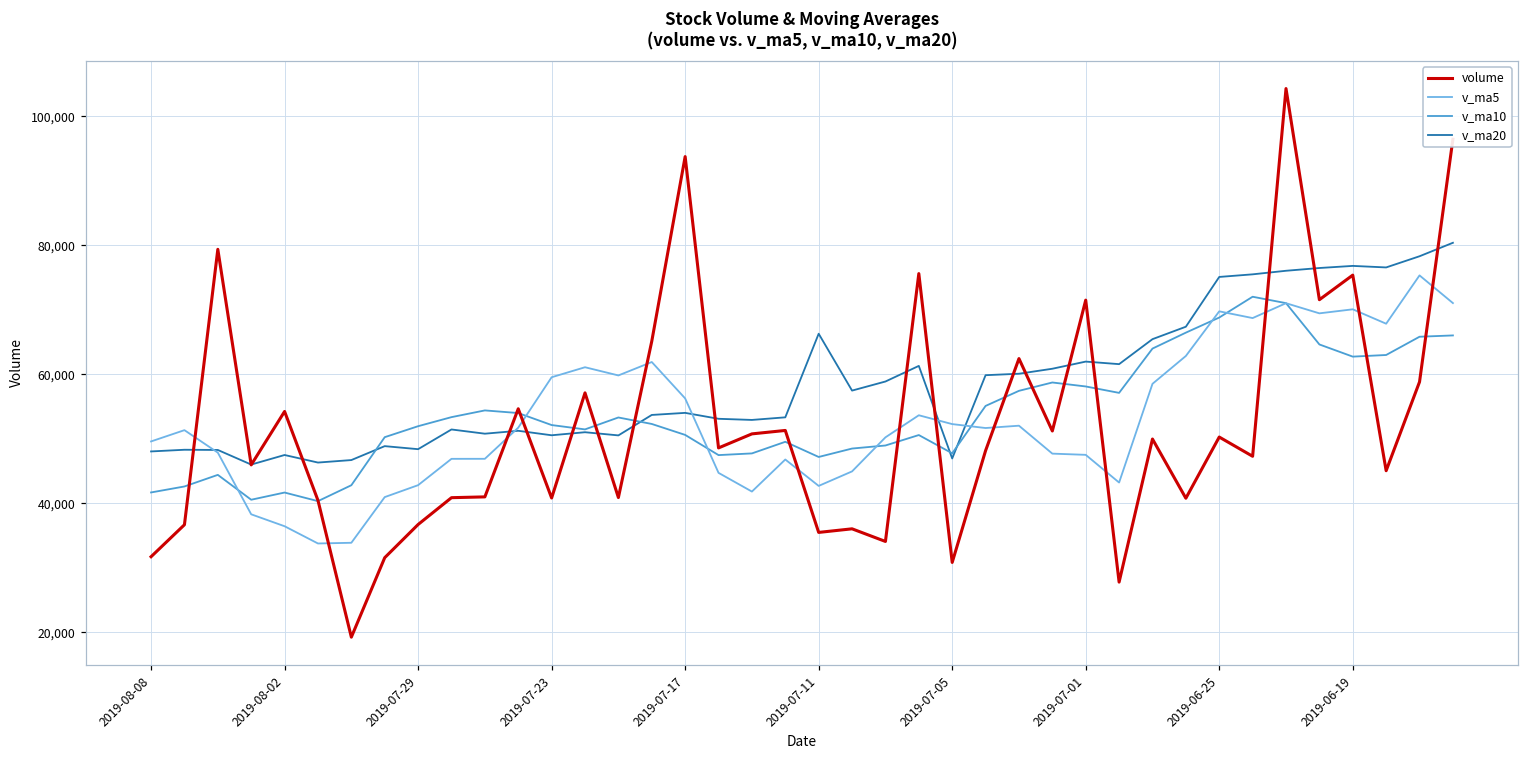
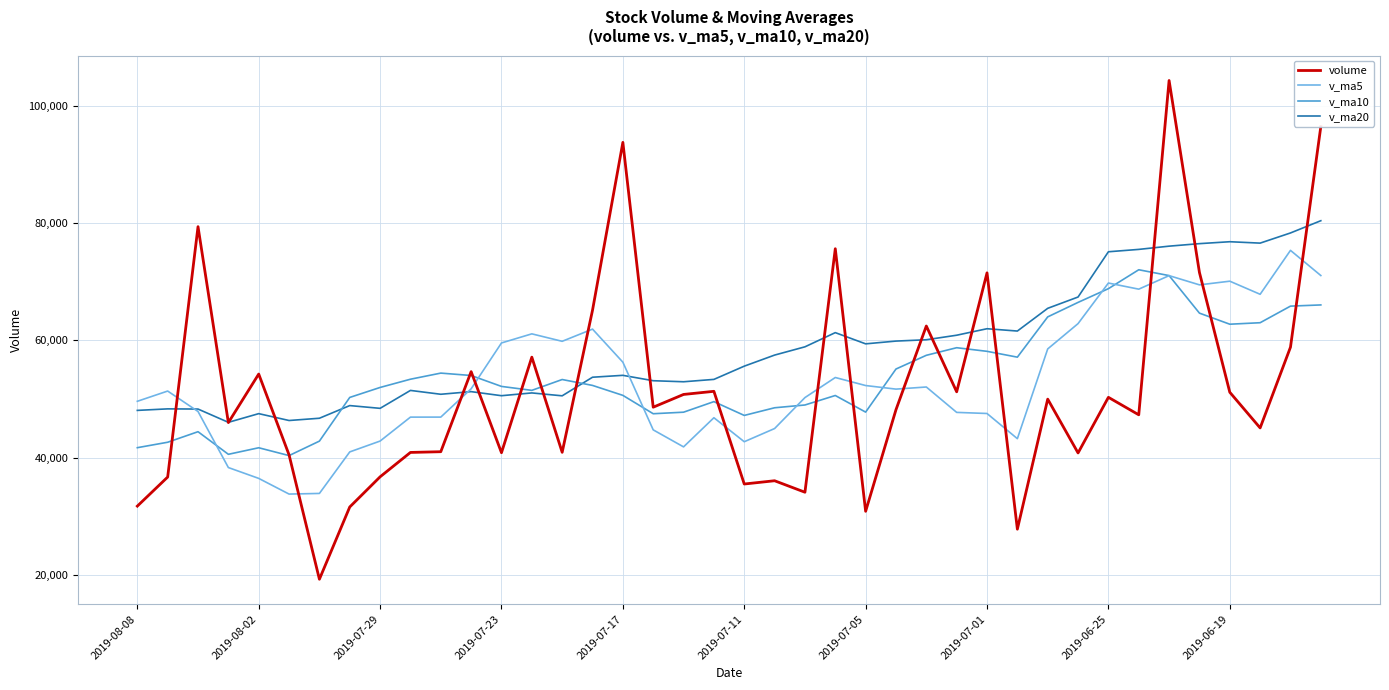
v_ma20, 2019-07-11: 66,000 -> 56,000
v_ma20, 2019-07-05: 47,000 -> 59,000
volume, 2019-06-19: 75,000 -> 51,000
